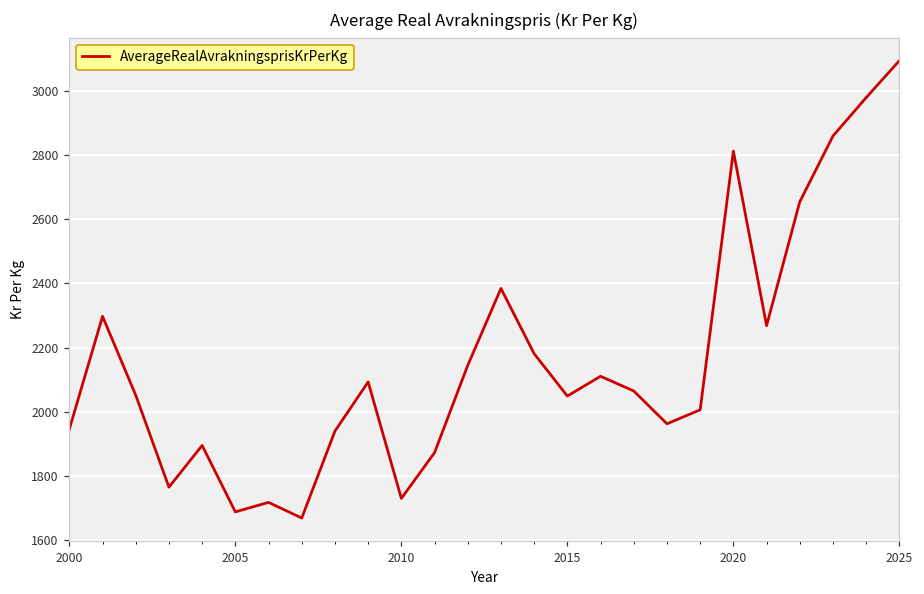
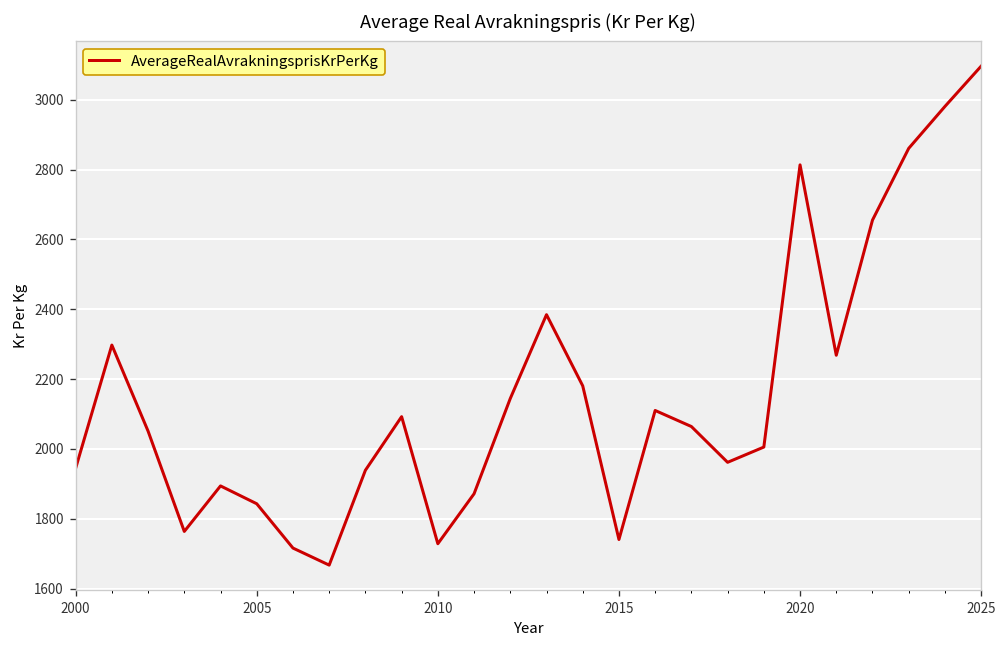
2005: 1690 -> 1840
2015: 2050 -> 1740
